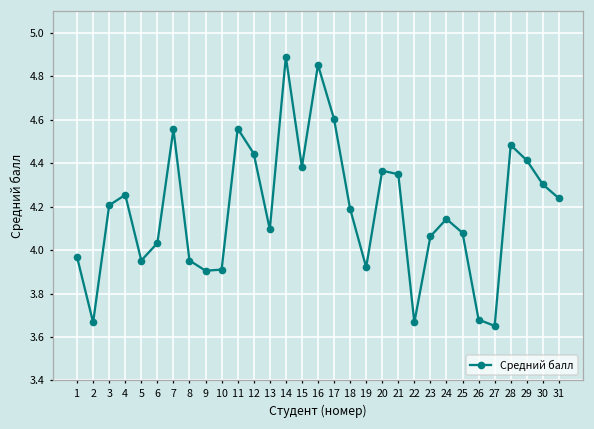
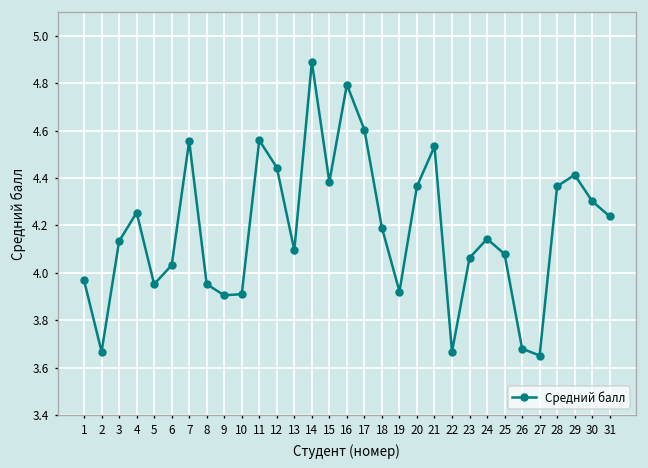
3: 4.21 -> 4.13
16: 4.85 -> 4.79
21: 4.35 -> 4.53
28: 4.48 -> 4.37
